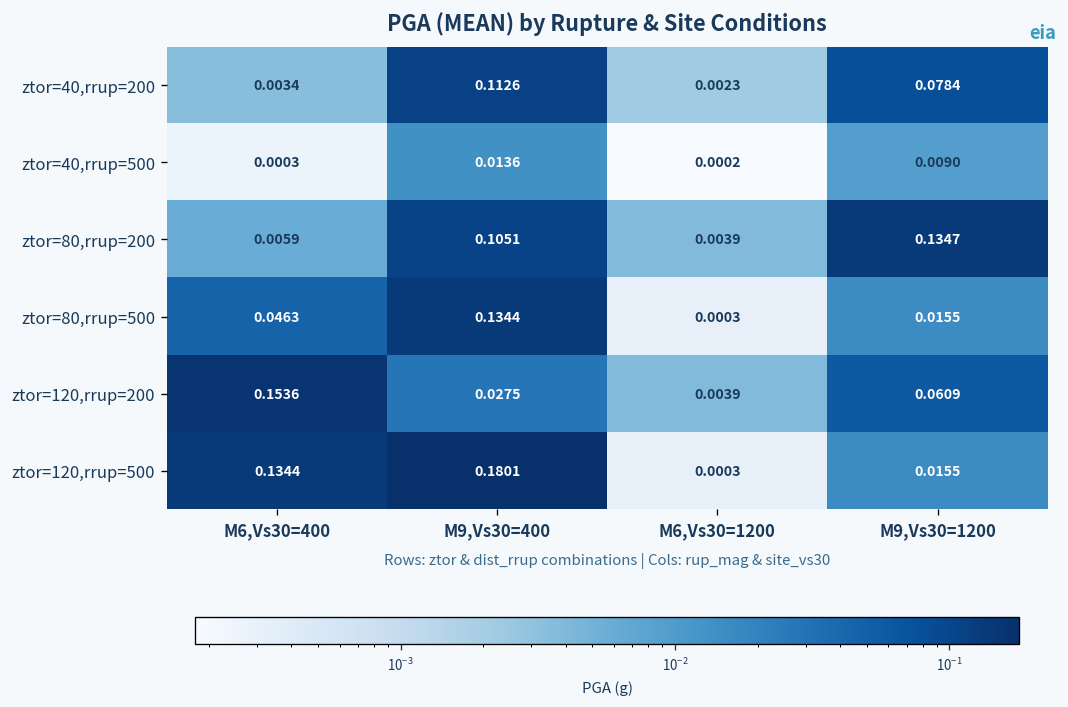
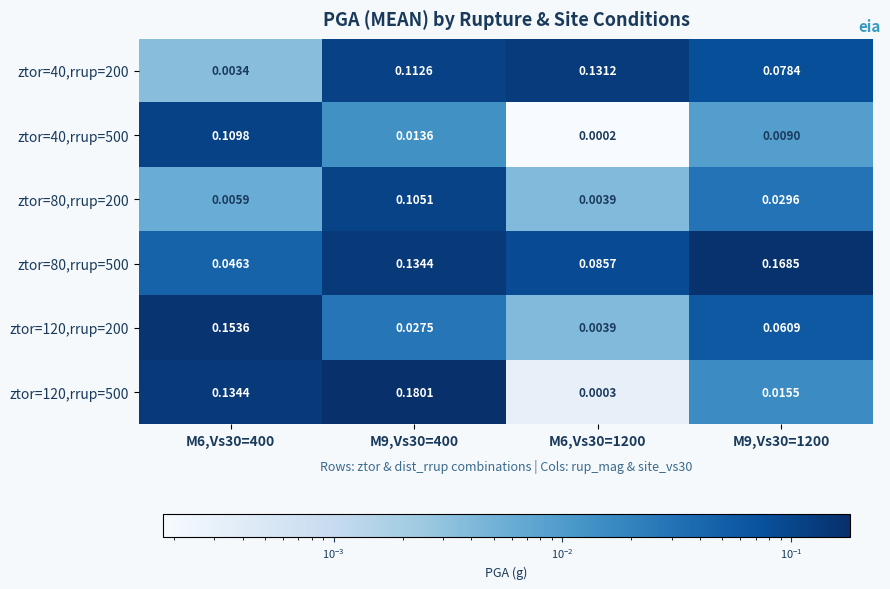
ztor=40,rrup=200, M6,Vs30=1200: 0.0023 -> 0.1312
ztor=40,rrup=500, M6,Vs30=400: 0.0003 -> 0.1098
ztor=80,rrup=200, M9,Vs30=1200: 0.1347 -> 0.0296
ztor=80,rrup=500, M6,Vs30=1200: 0.0003 -> 0.0857
ztor=80,rrup=500, M9,Vs30=1200: 0.0155 -> 0.1685
